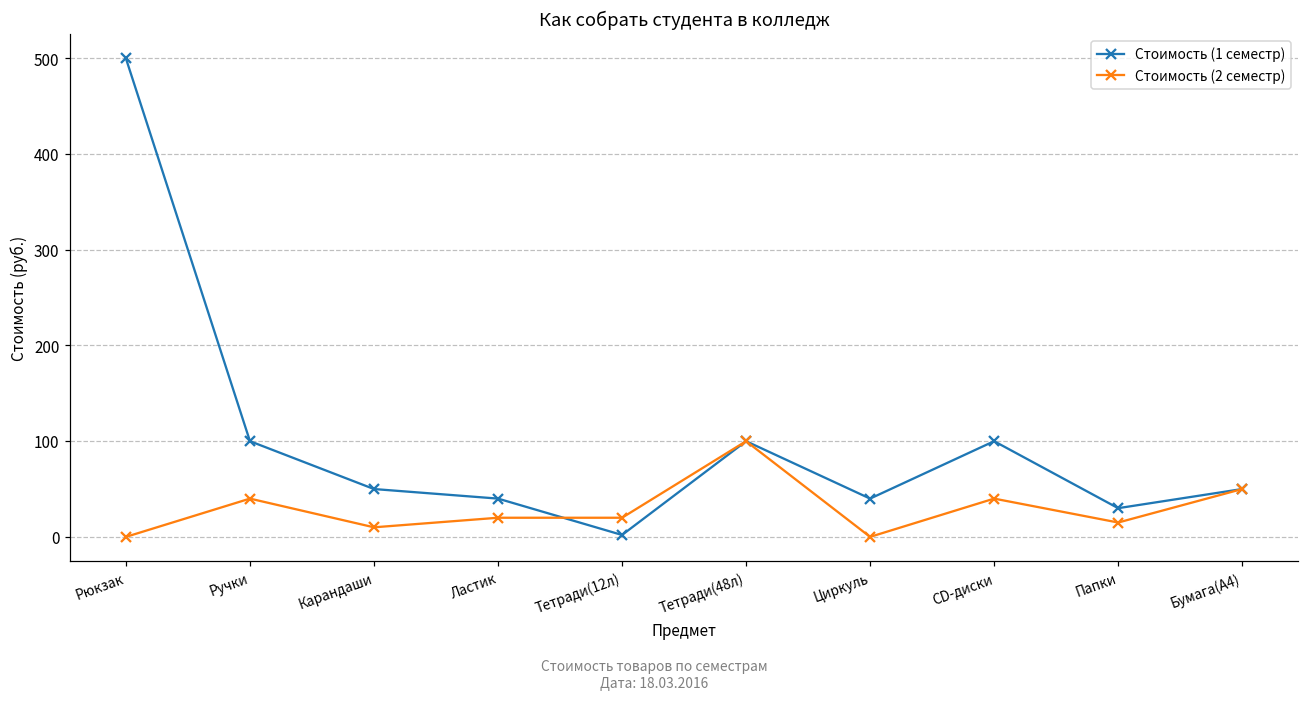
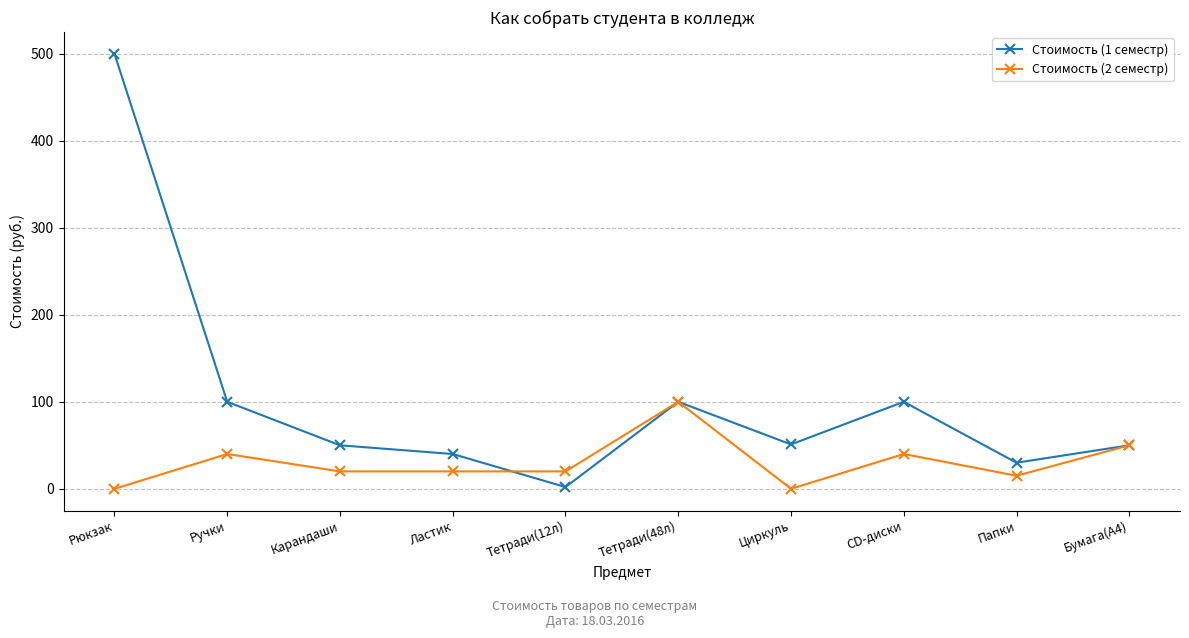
Стоимость (2 семестр), Карандаши: 10 -> 20
Стоимость (1 семестр), Циркуль: 40 -> 50
